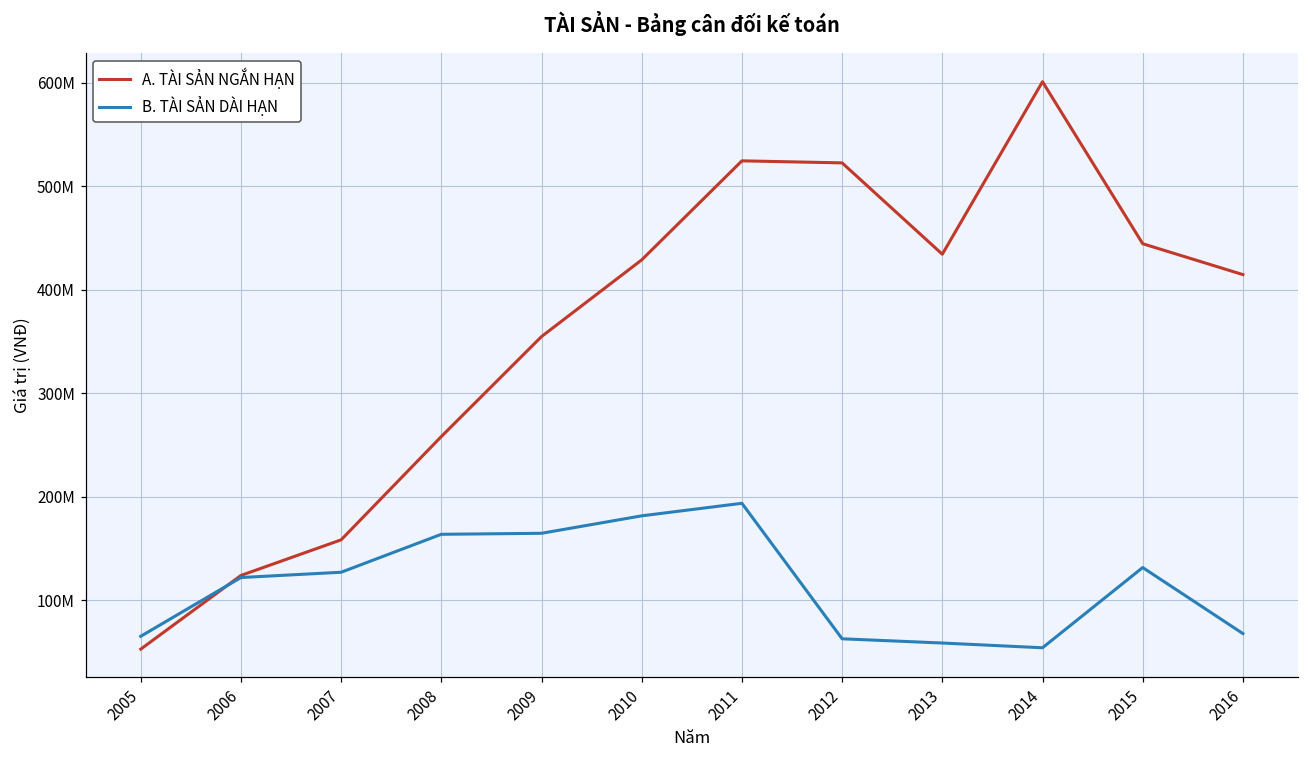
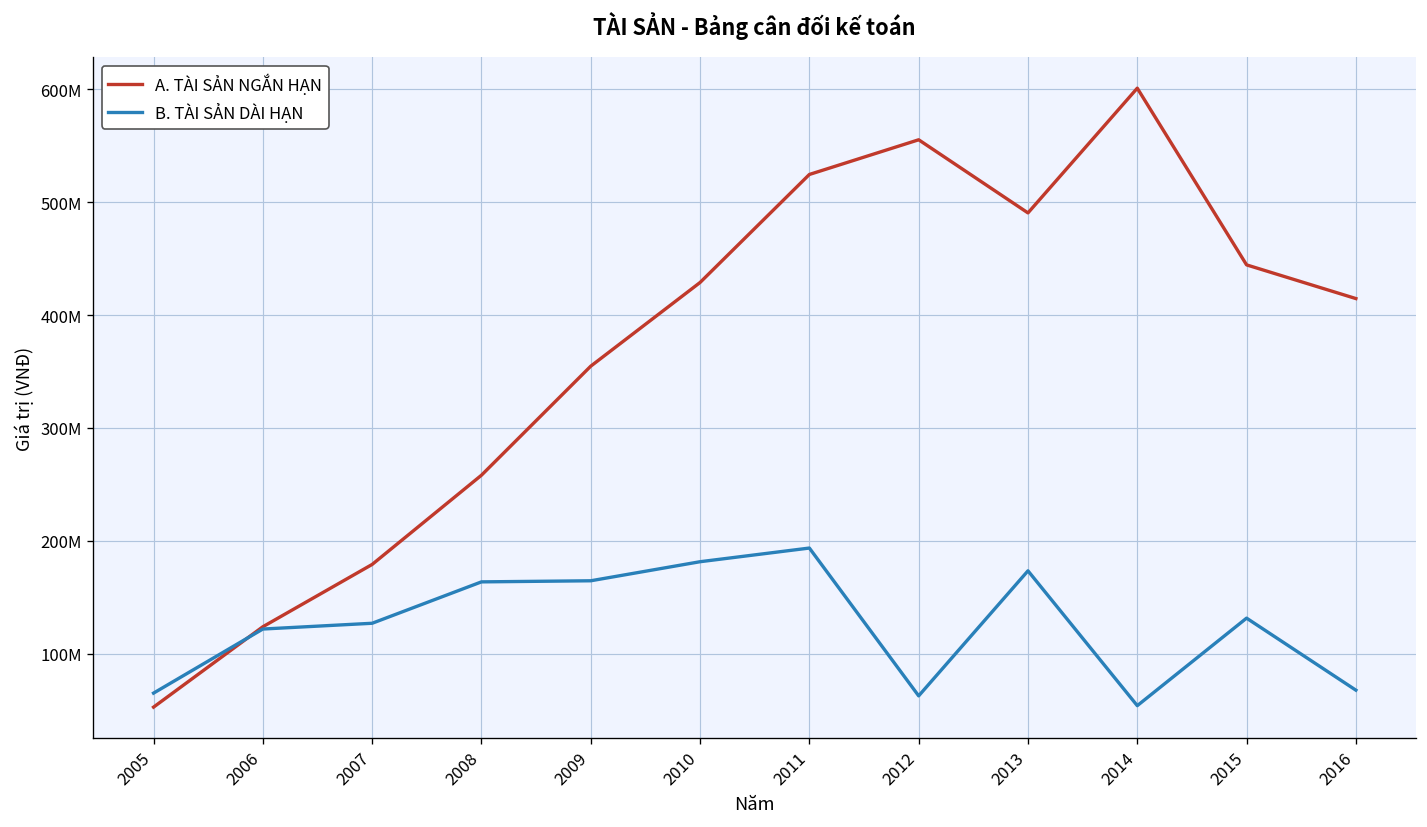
A. TÀI SẢN NGẮN HẠN, 2007: 160000000 -> 180000000
A. TÀI SẢN NGẮN HẠN, 2012: 520000000 -> 560000000
A. TÀI SẢN NGẮN HẠN, 2013: 430000000 -> 490000000
B. TÀI SẢN DÀI HẠN, 2013: 60000000 -> 170000000
